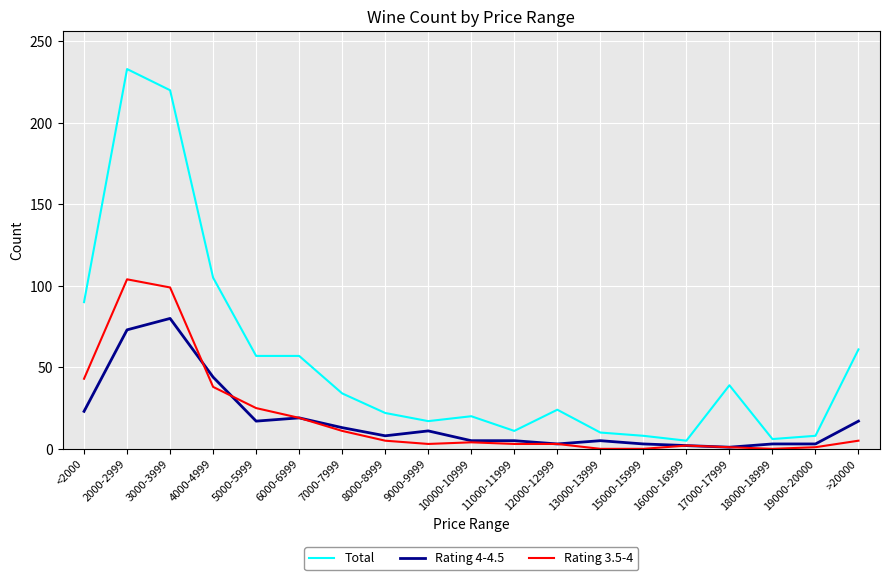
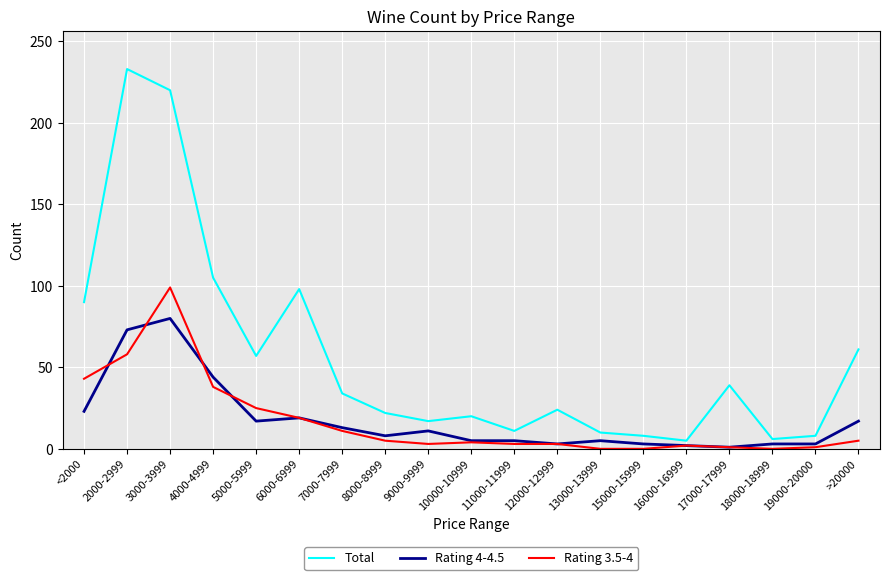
Rating 3.5-4, 2000-2999: 104 -> 58
Total, 6000-6999: 57 -> 98
